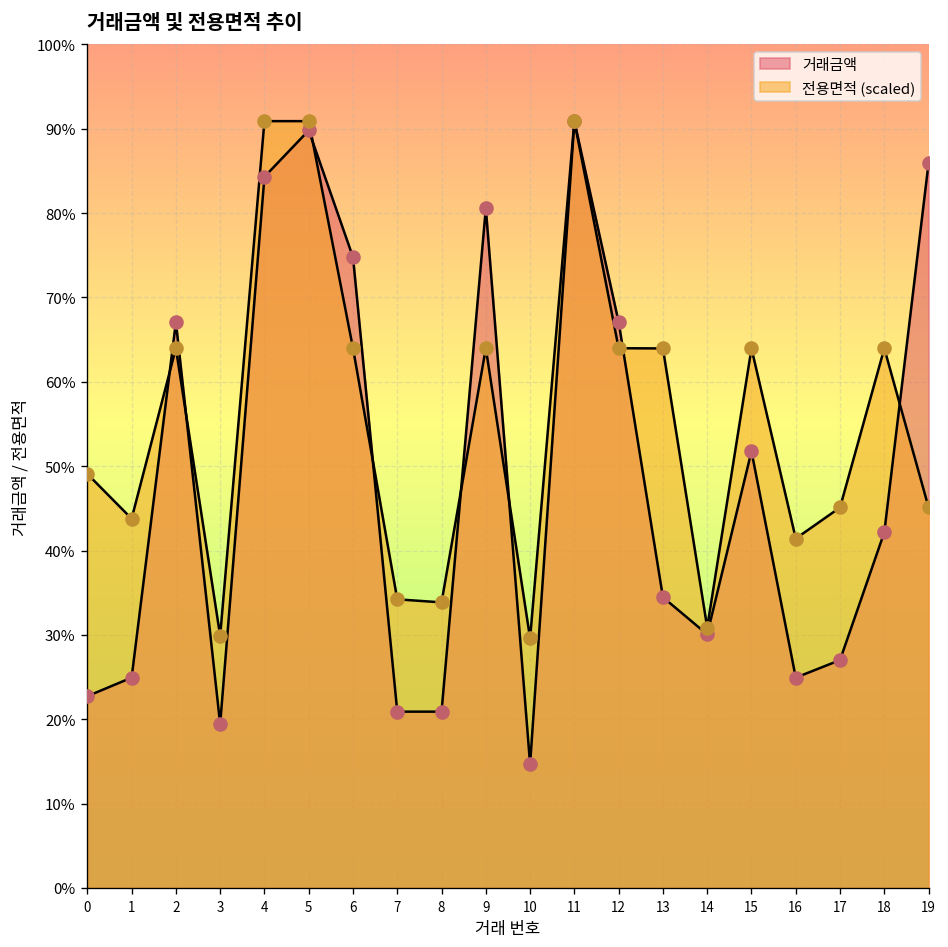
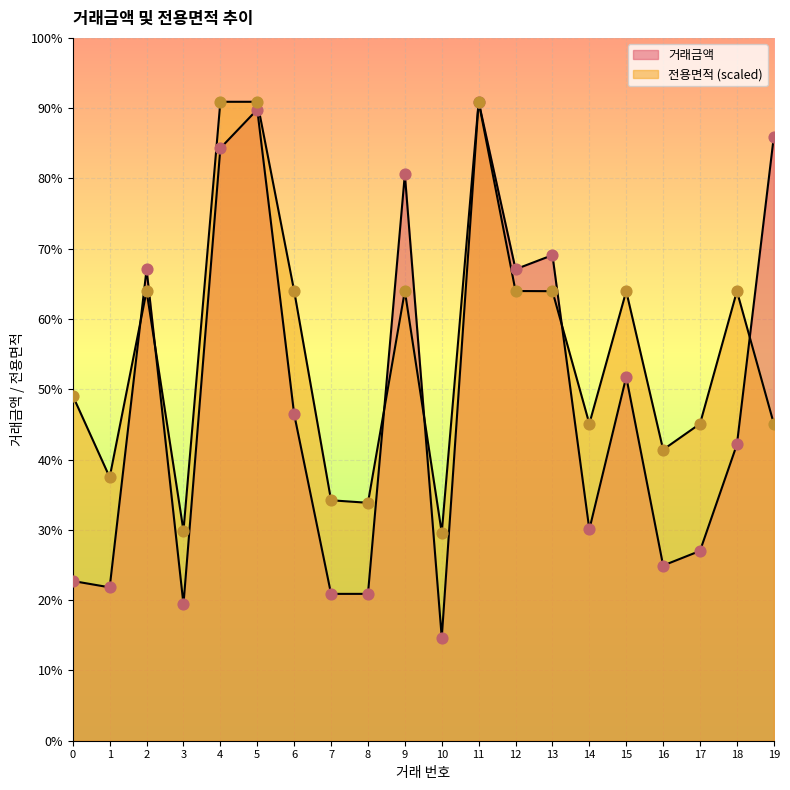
거래금액, 1: 25% -> 22%
전용면적 (scaled), 1: 44% -> 37%
거래금액, 6: 75% -> 46%
거래금액, 13: 34% -> 69%
전용면적 (scaled), 14: 31% -> 45%
